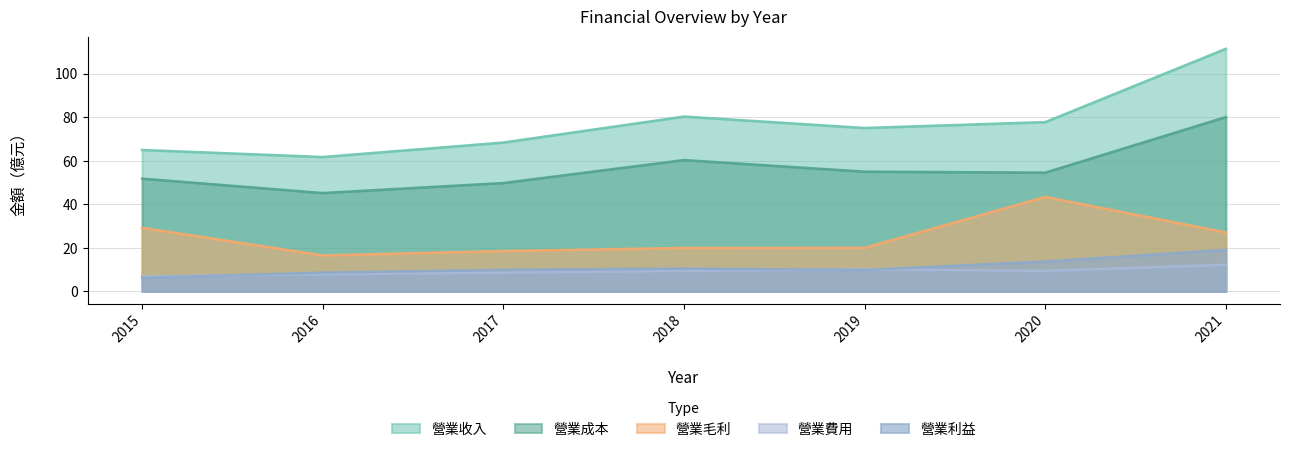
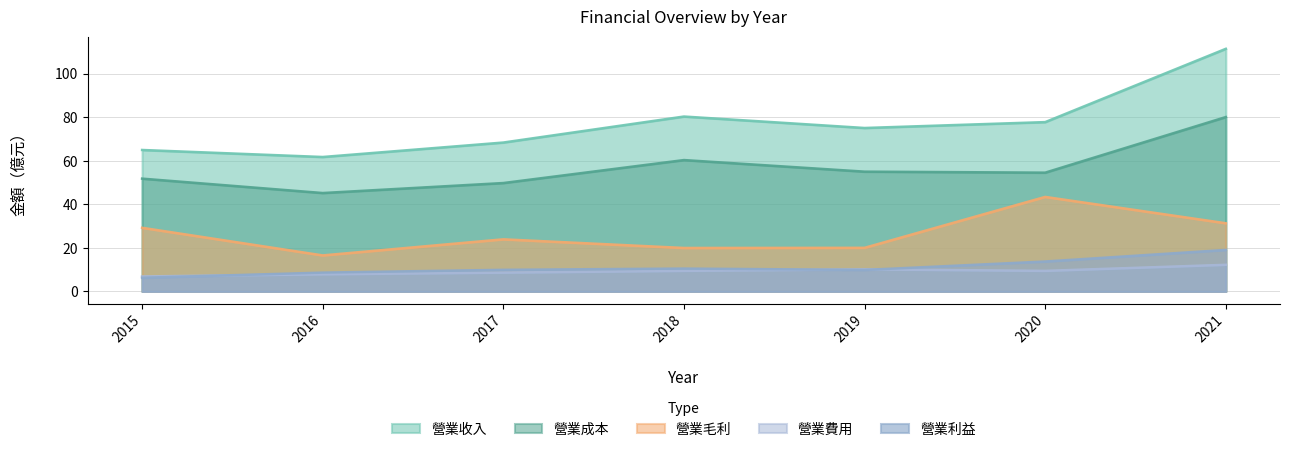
營業毛利, 2017: 19 -> 24
營業毛利, 2021: 27 -> 31
